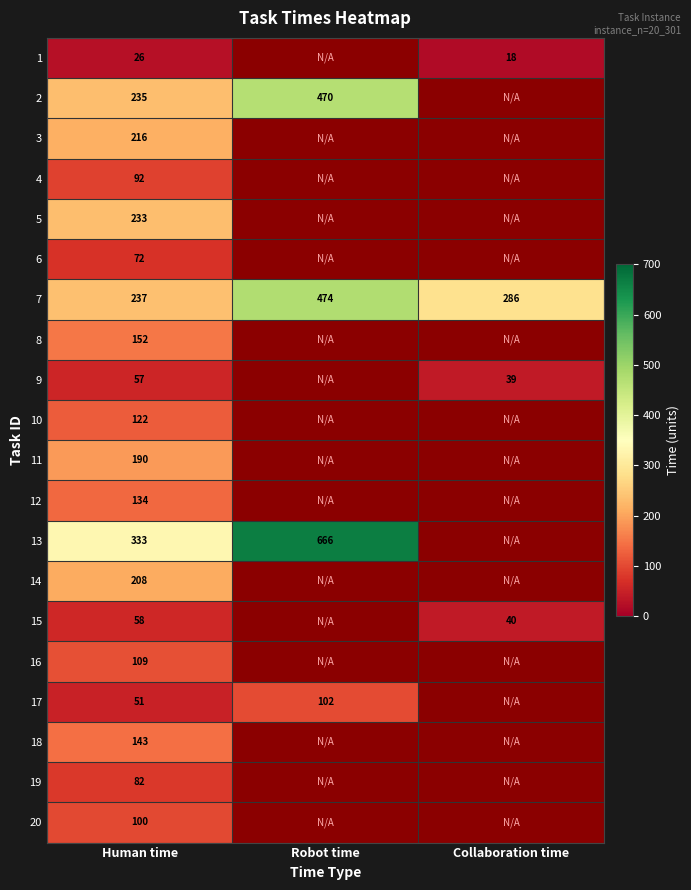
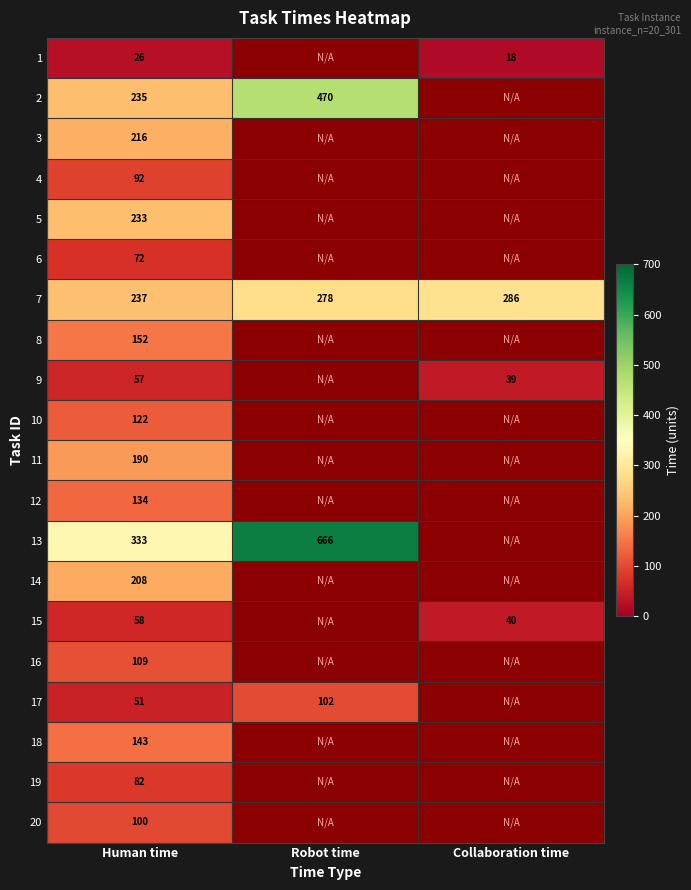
7, Robot time: 474 -> 278
